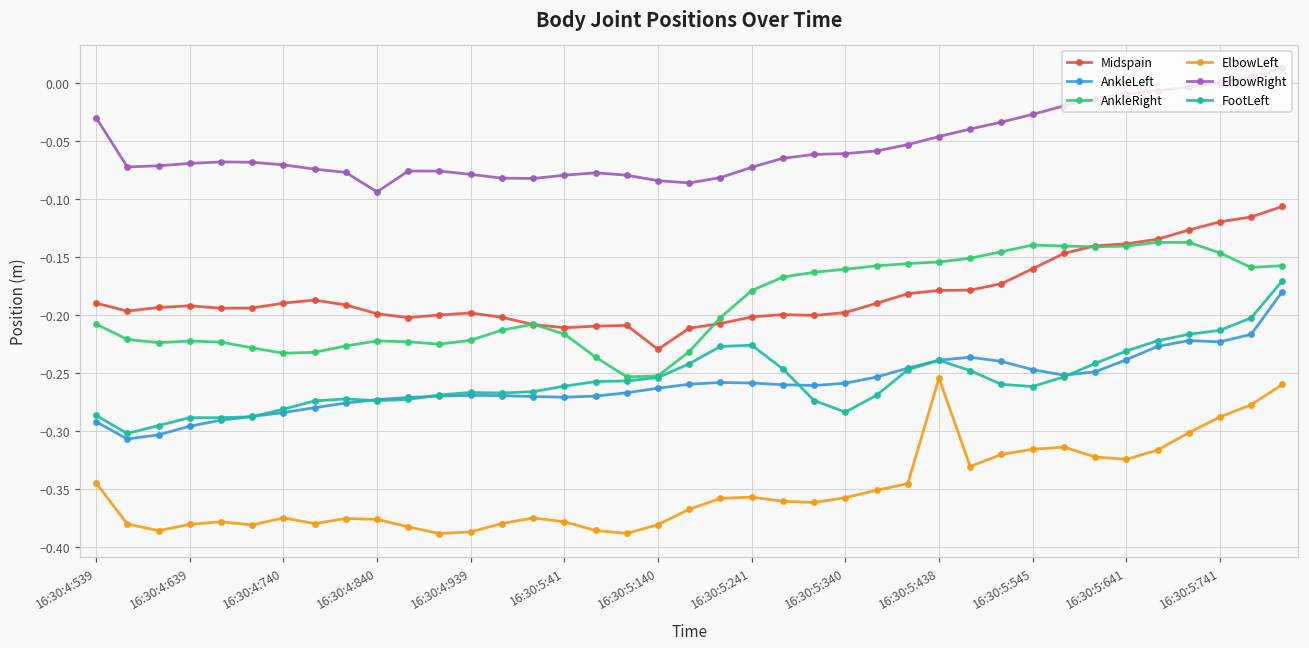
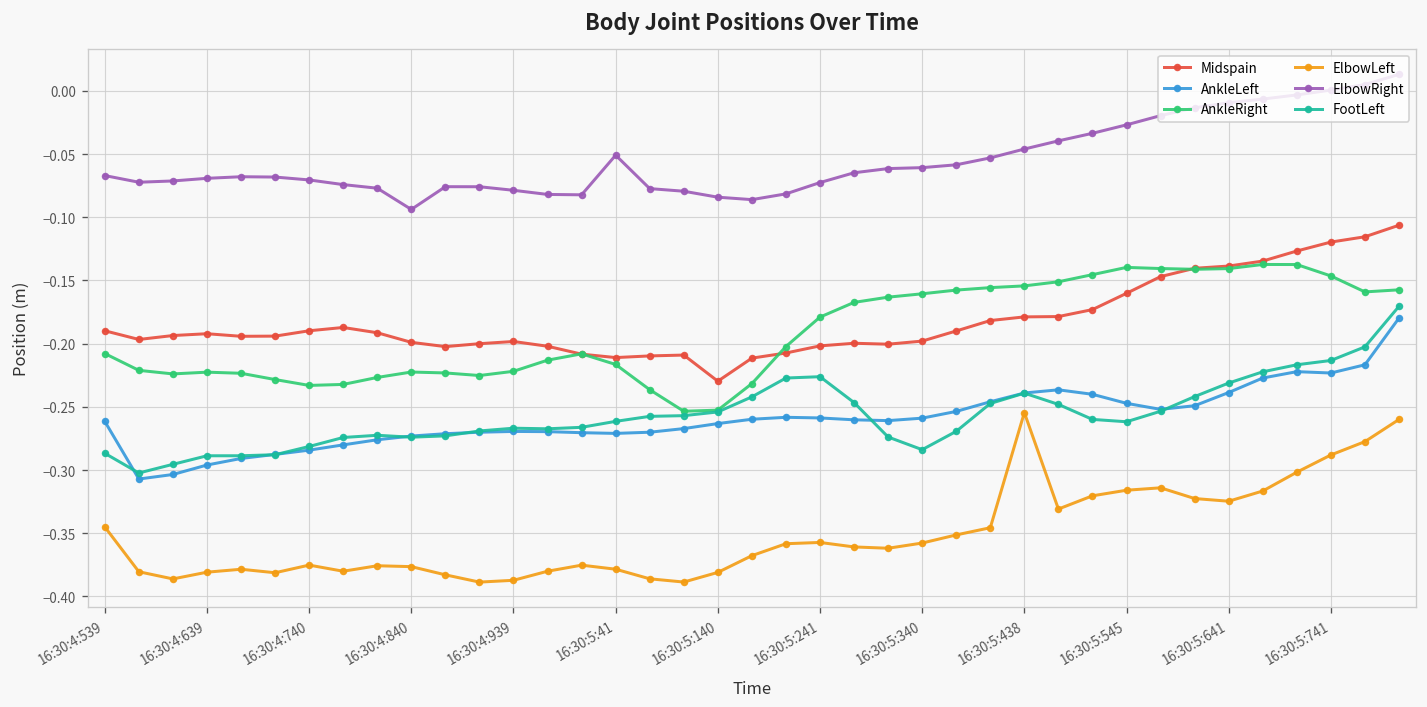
AnkleLeft, 16:30:4:539: -0.292 -> -0.262
ElbowRight, 16:30:4:539: -0.030 -> -0.067
ElbowRight, 16:30:5:41: -0.079 -> -0.051
